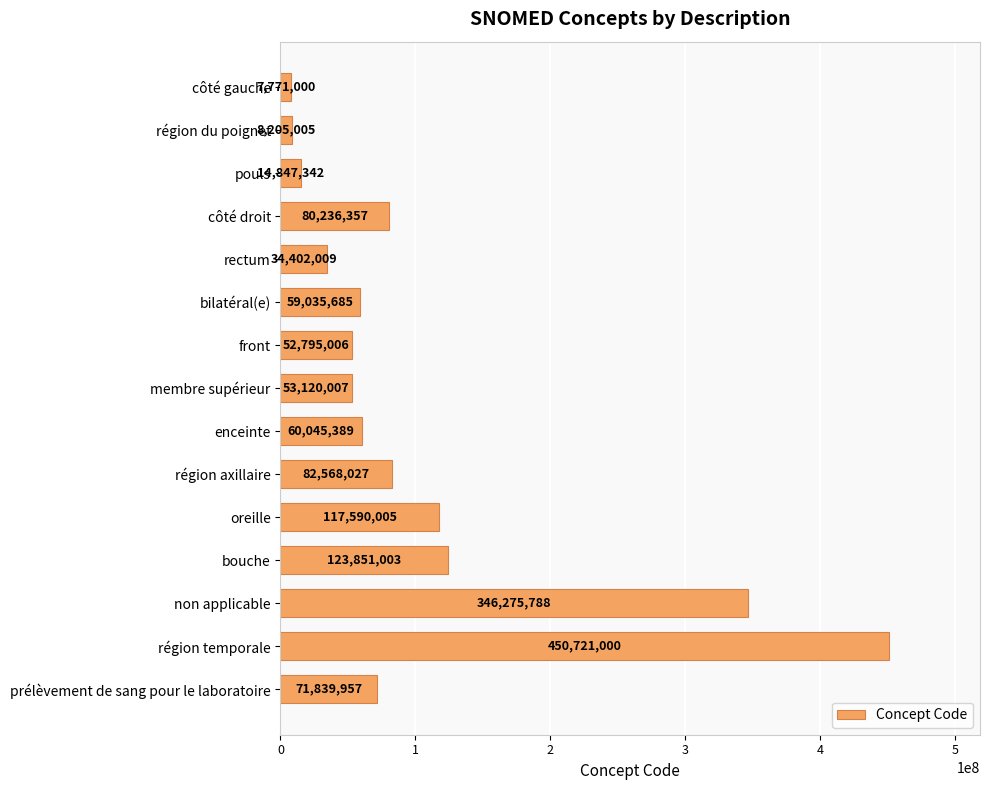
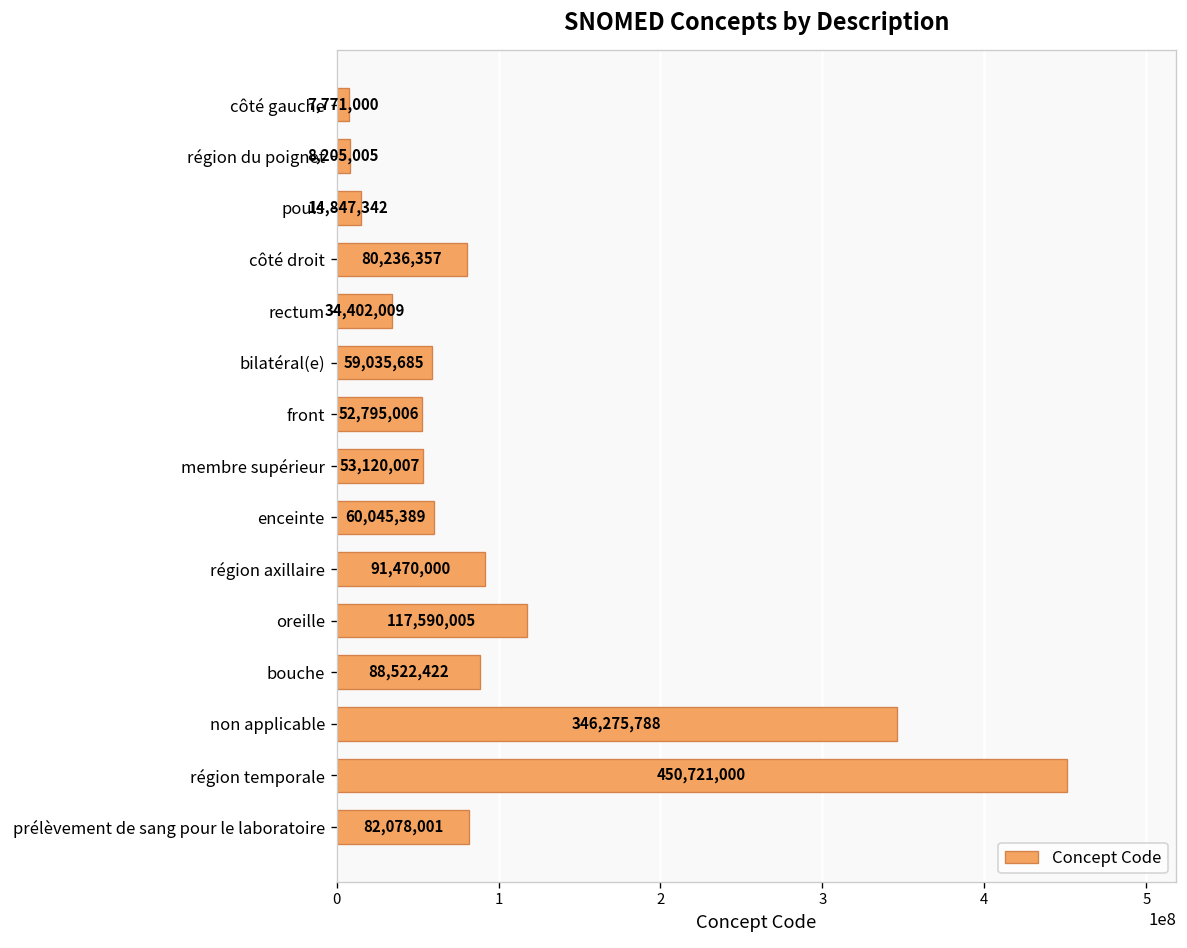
région axillaire: 82,568,027 -> 91,470,000
bouche: 123,851,003 -> 88,522,422
prélèvement de sang pour le laboratoire: 71,839,957 -> 82,078,001
